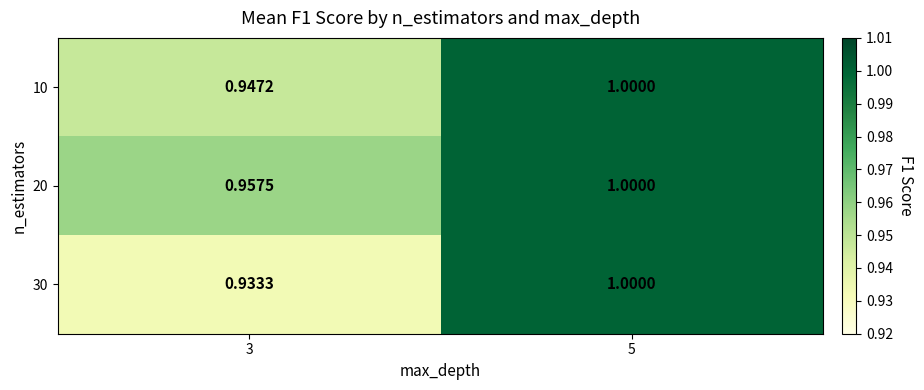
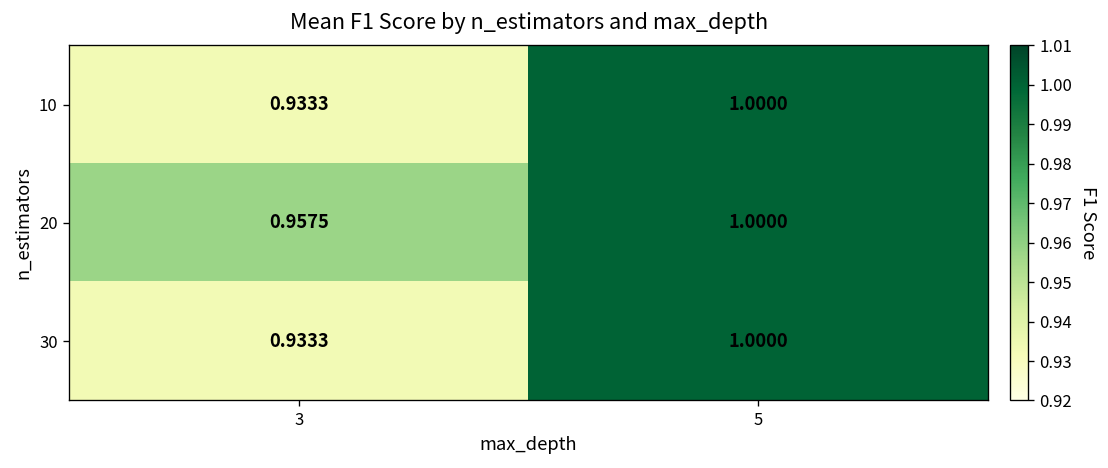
10, 3: 0.9472 -> 0.9333
